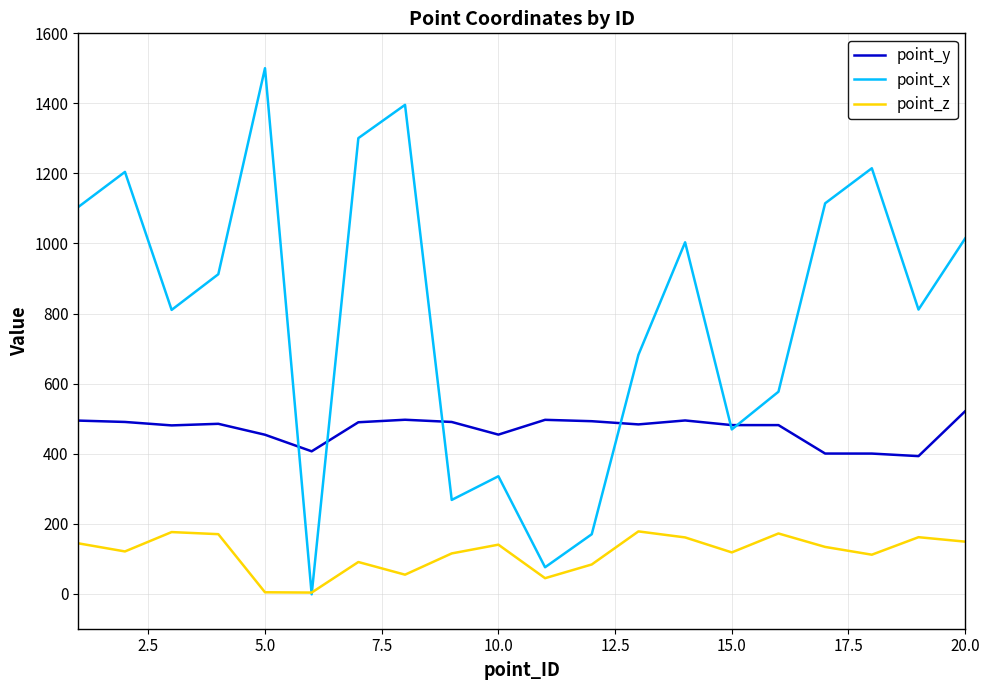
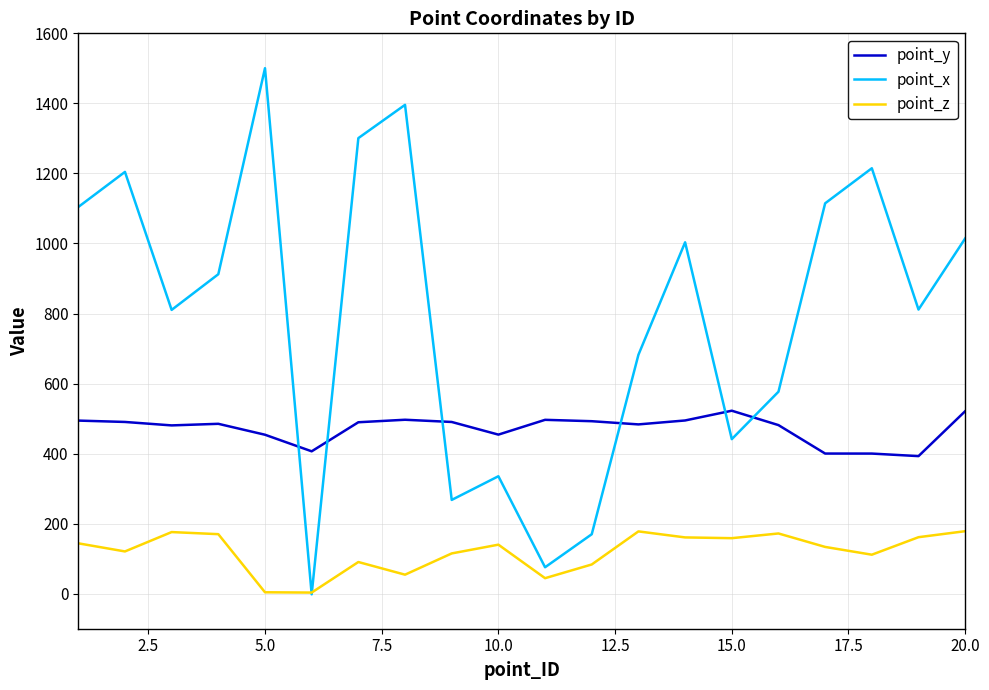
point_y, 15.0: 480 -> 520
point_x, 15.0: 470 -> 440
point_z, 15.0: 120 -> 160
point_z, 20.0: 150 -> 180
